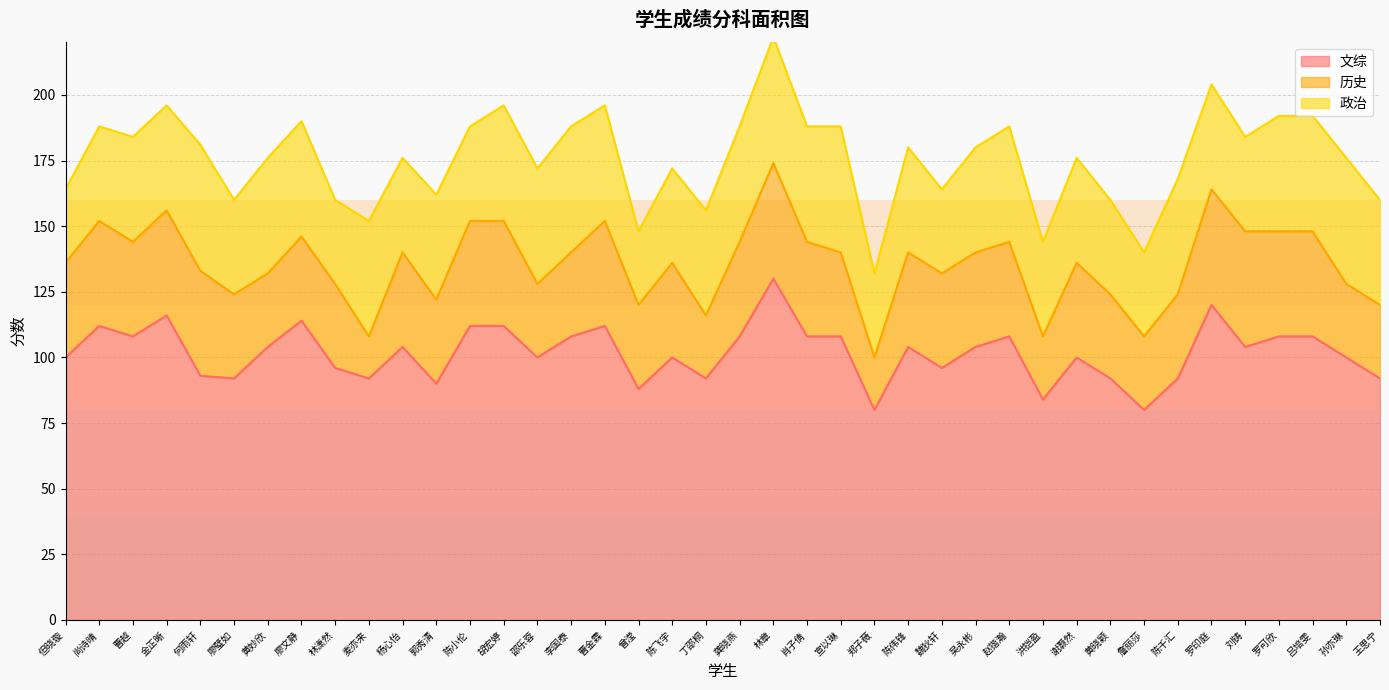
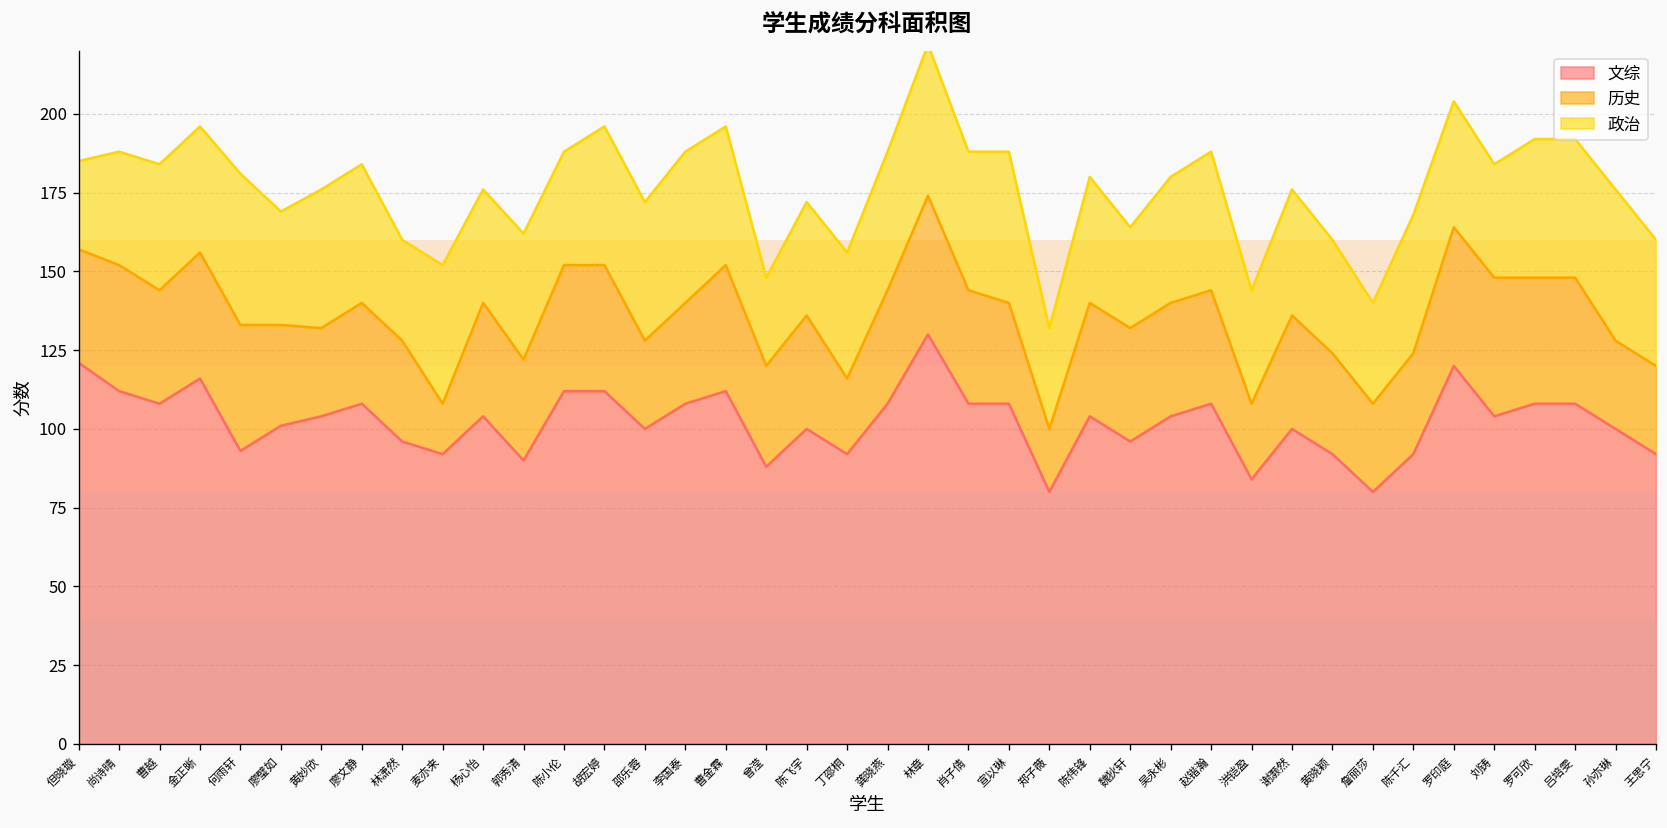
文综, 但晓璇: 100 -> 121
文综, 廖璧如: 92 -> 101
文综, 廖文静: 114 -> 108
